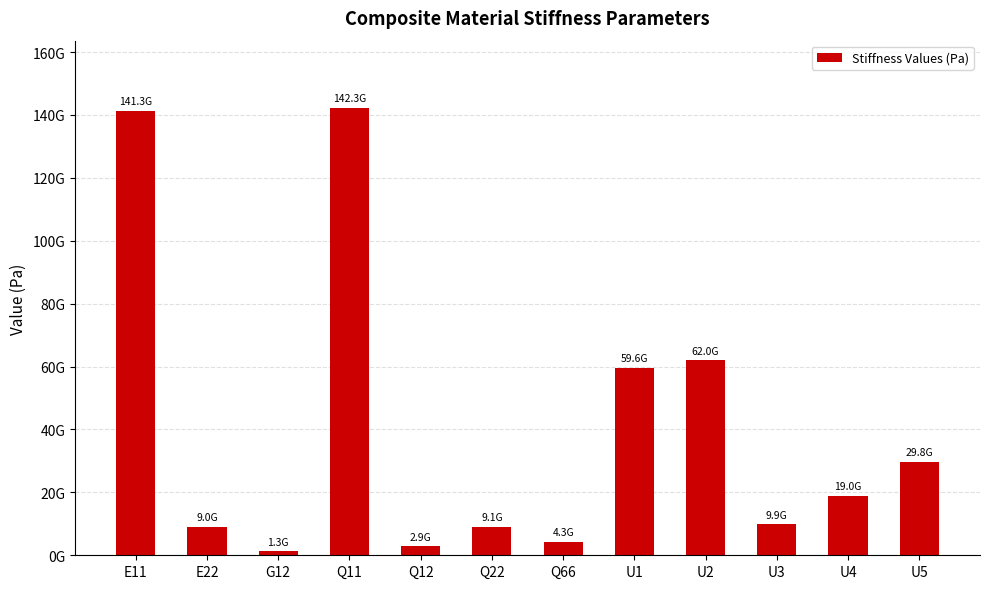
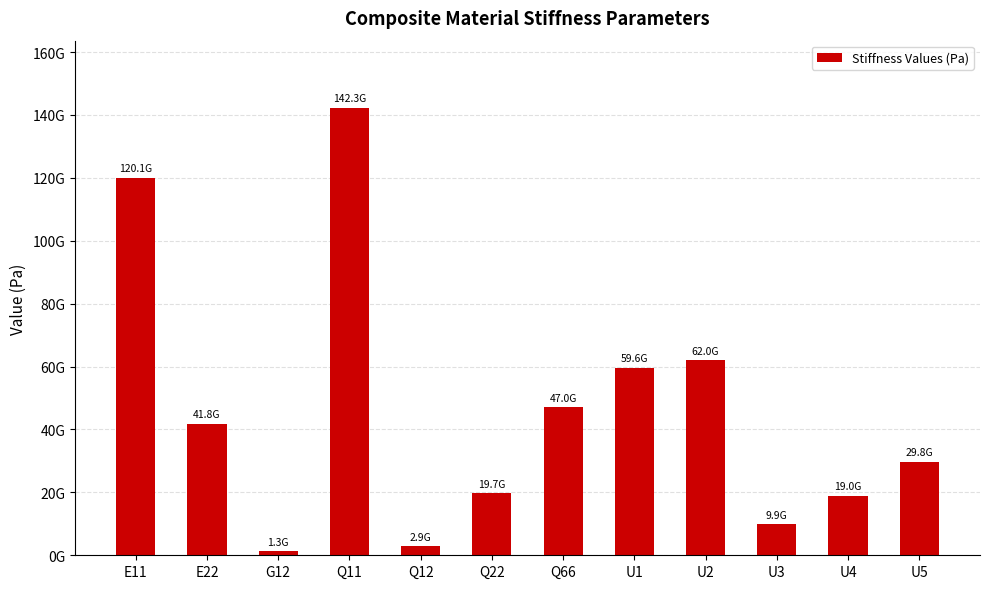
E11: 141.3G -> 120.1G
E22: 9.0G -> 41.8G
Q22: 9.1G -> 19.7G
Q66: 4.3G -> 47.0G
